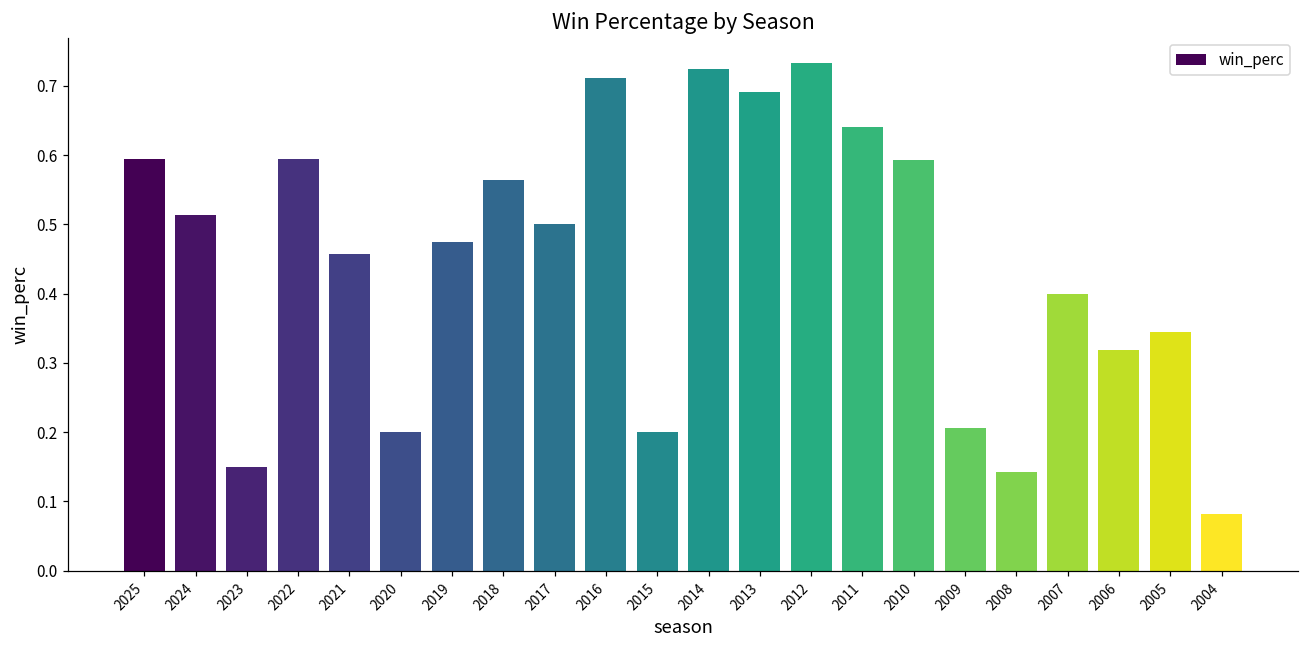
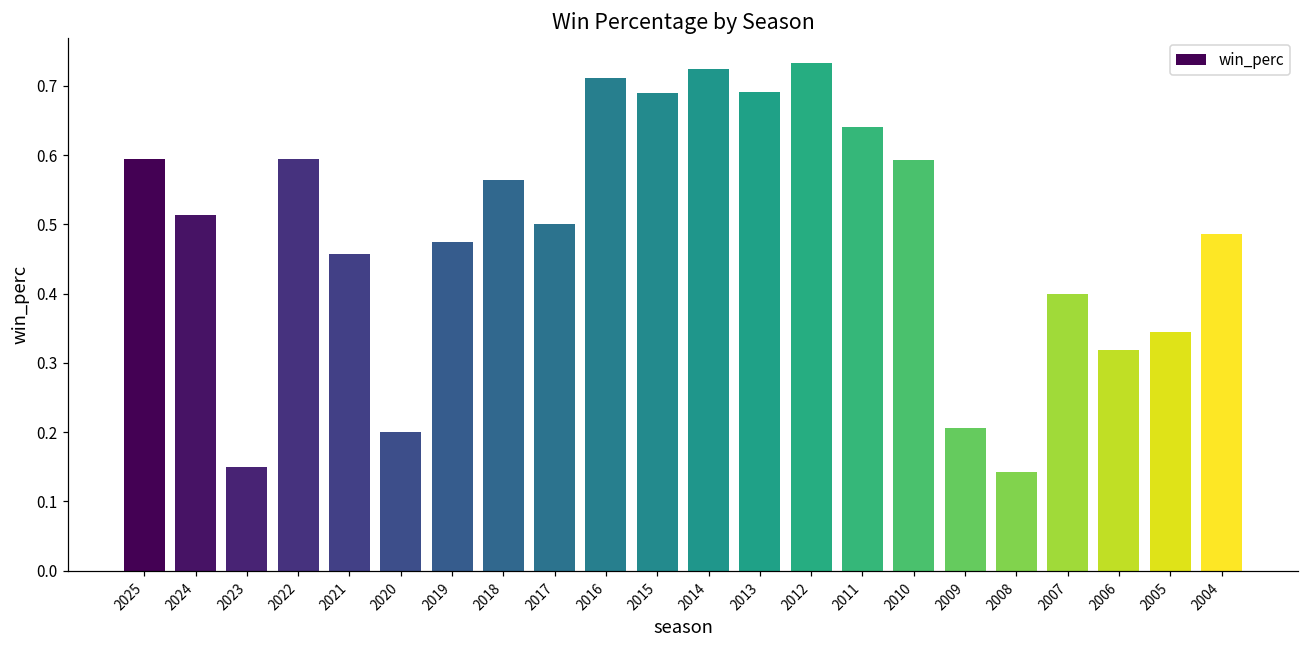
2015: 0.20 -> 0.69
2004: 0.08 -> 0.49
